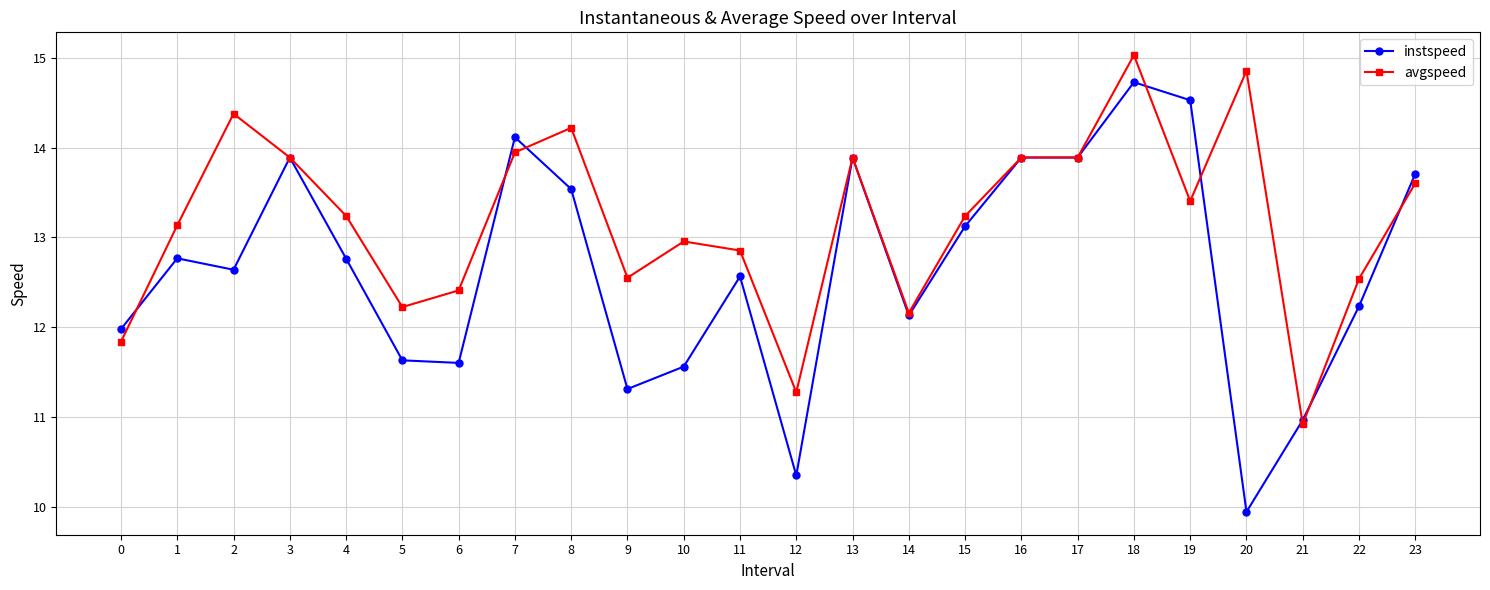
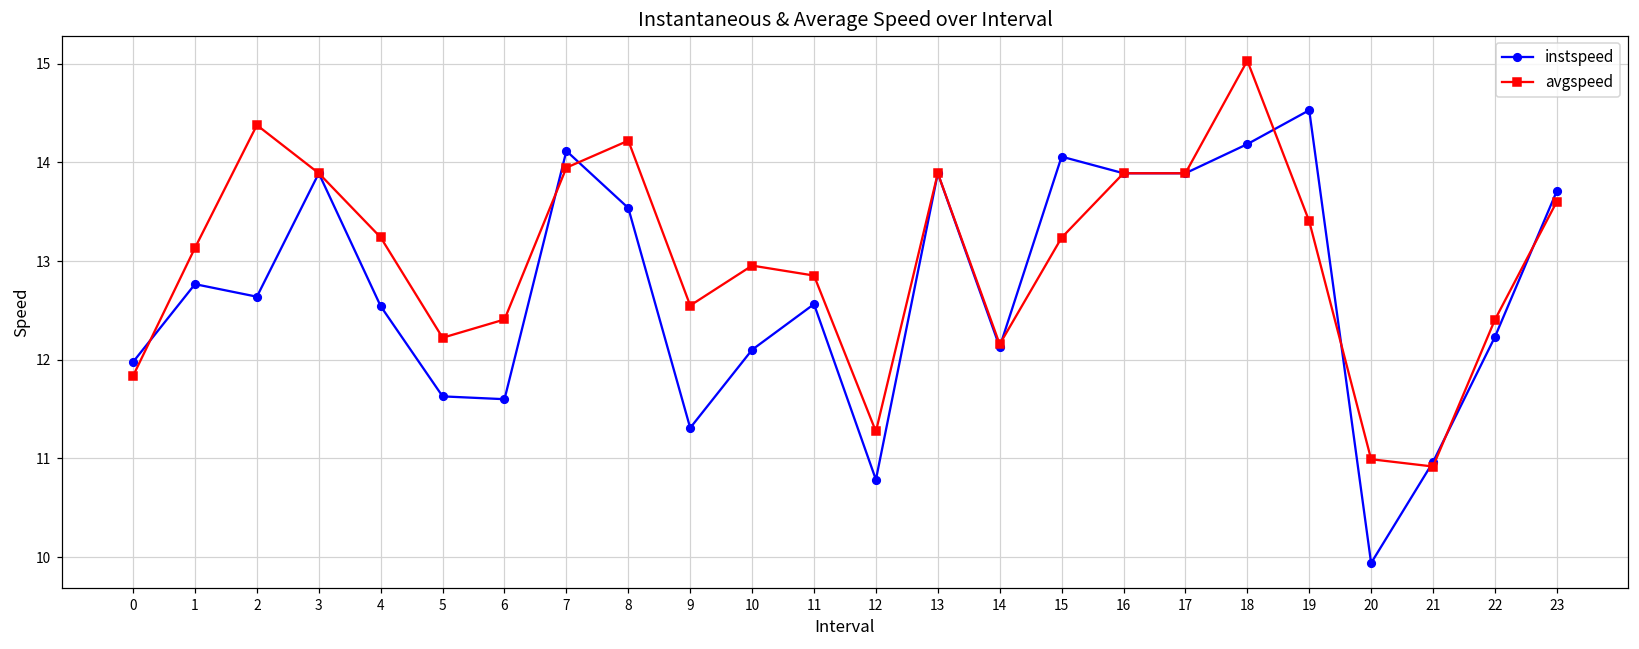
instspeed, 4: 12.8 -> 12.5
instspeed, 10: 11.6 -> 12.1
instspeed, 12: 10.3 -> 10.8
instspeed, 15: 13.1 -> 14.1
instspeed, 18: 14.7 -> 14.2
avgspeed, 20: 14.9 -> 11.0
avgspeed, 22: 12.5 -> 12.4
